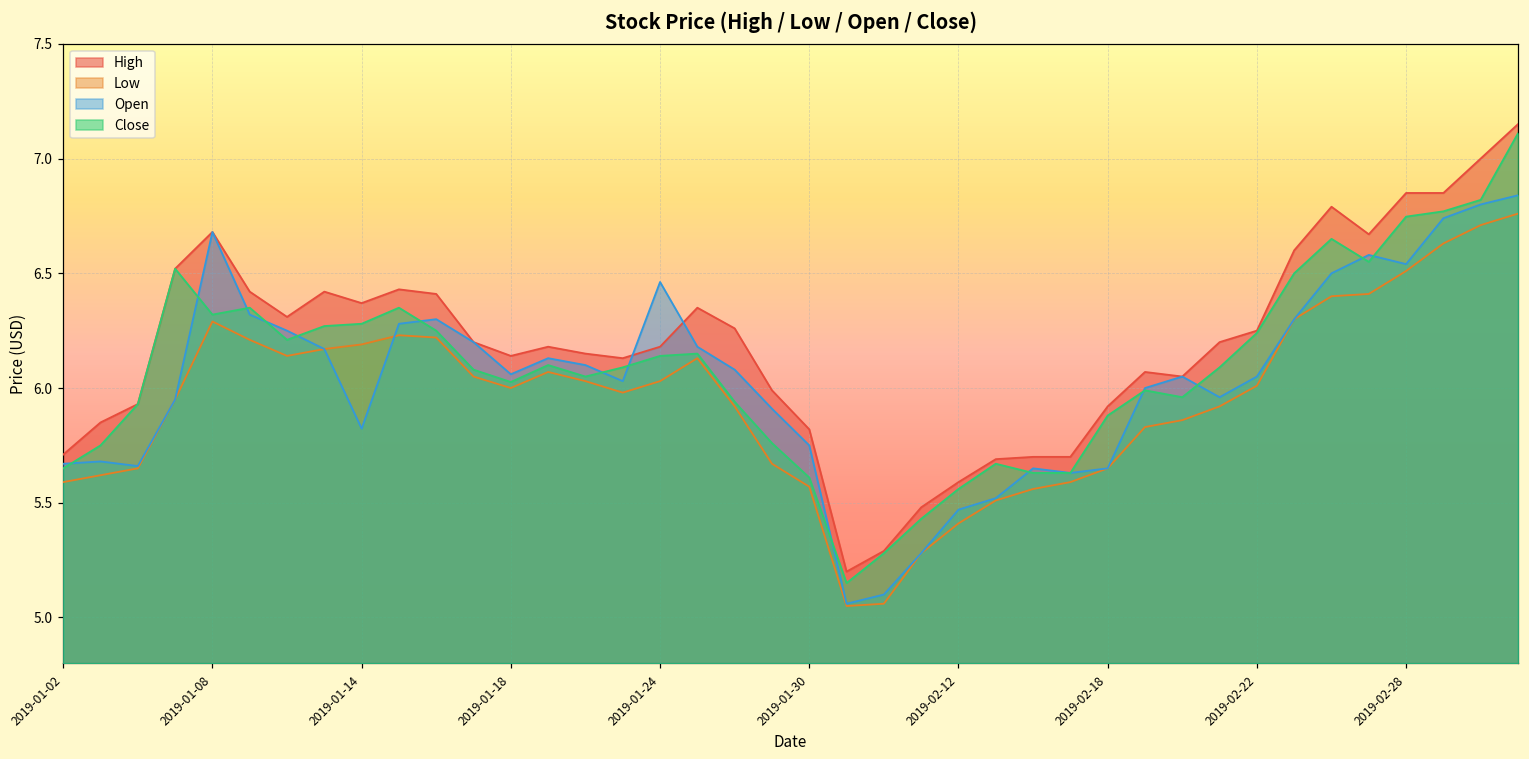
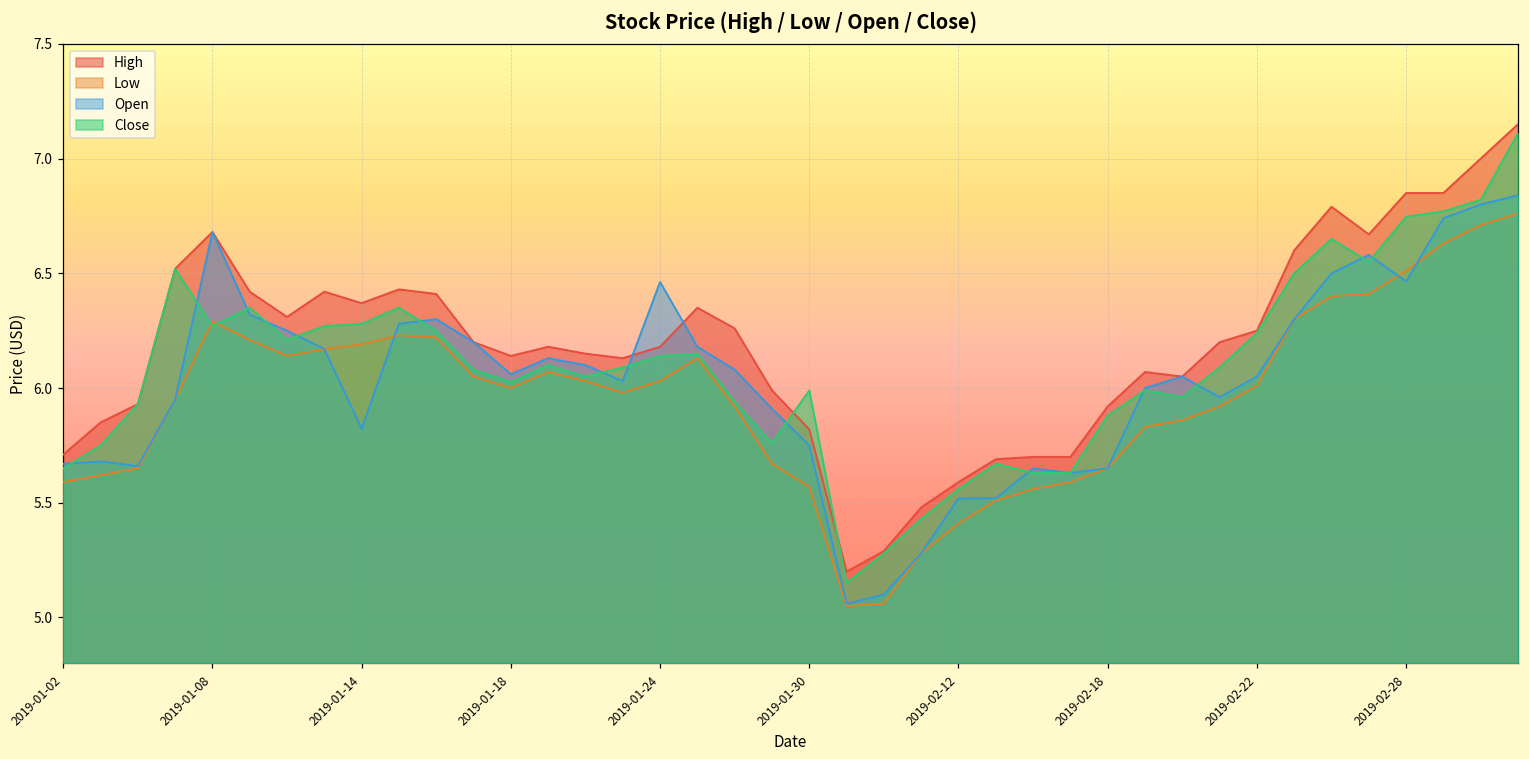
Close, 2019-01-08: 6.32 -> 6.27
Close, 2019-01-30: 5.61 -> 5.99
Open, 2019-02-12: 5.47 -> 5.52
Open, 2019-02-28: 6.54 -> 6.46
